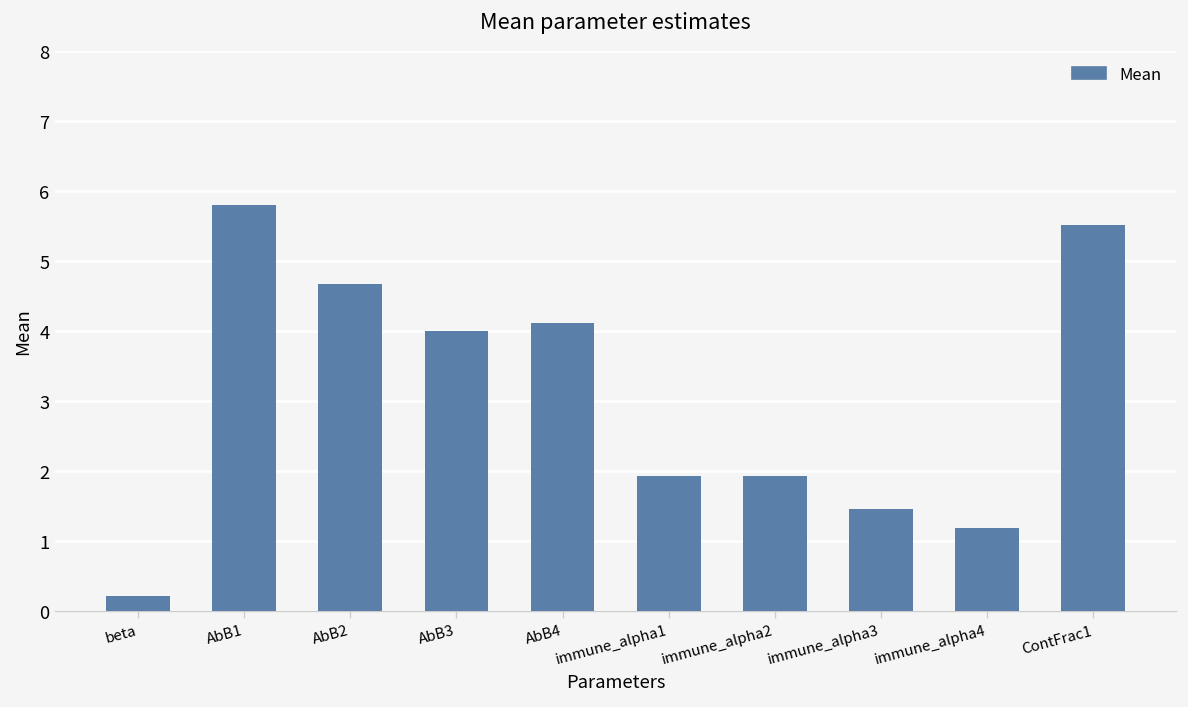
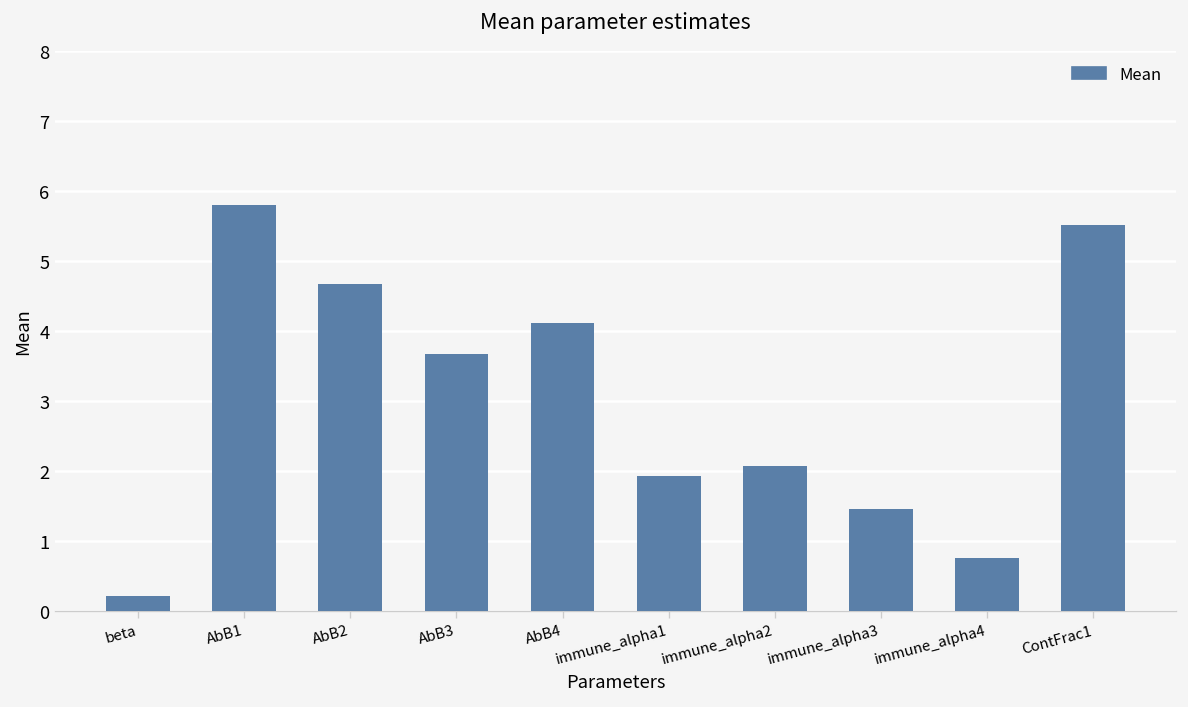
AbB3: 4.0 -> 3.7
immune_alpha2: 1.9 -> 2.1
immune_alpha4: 1.2 -> 0.7
